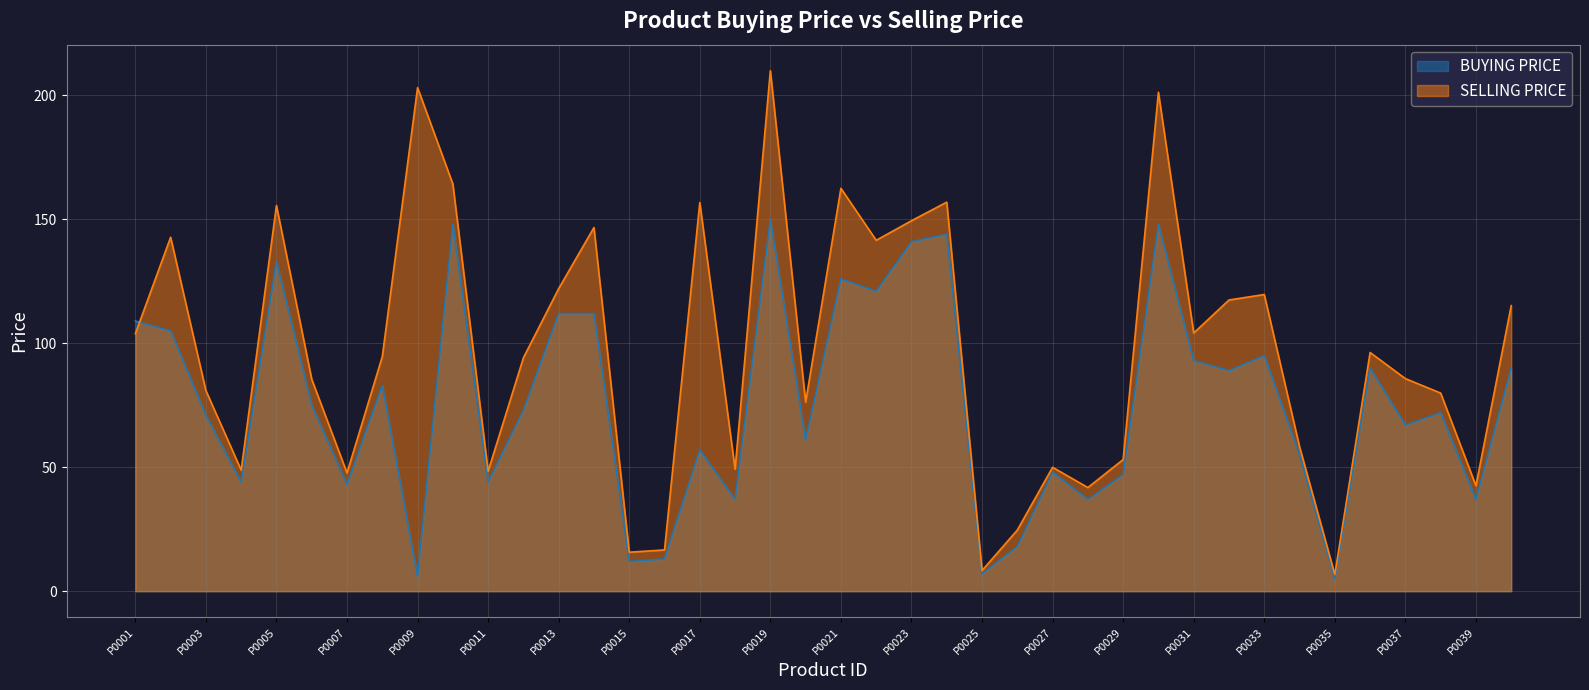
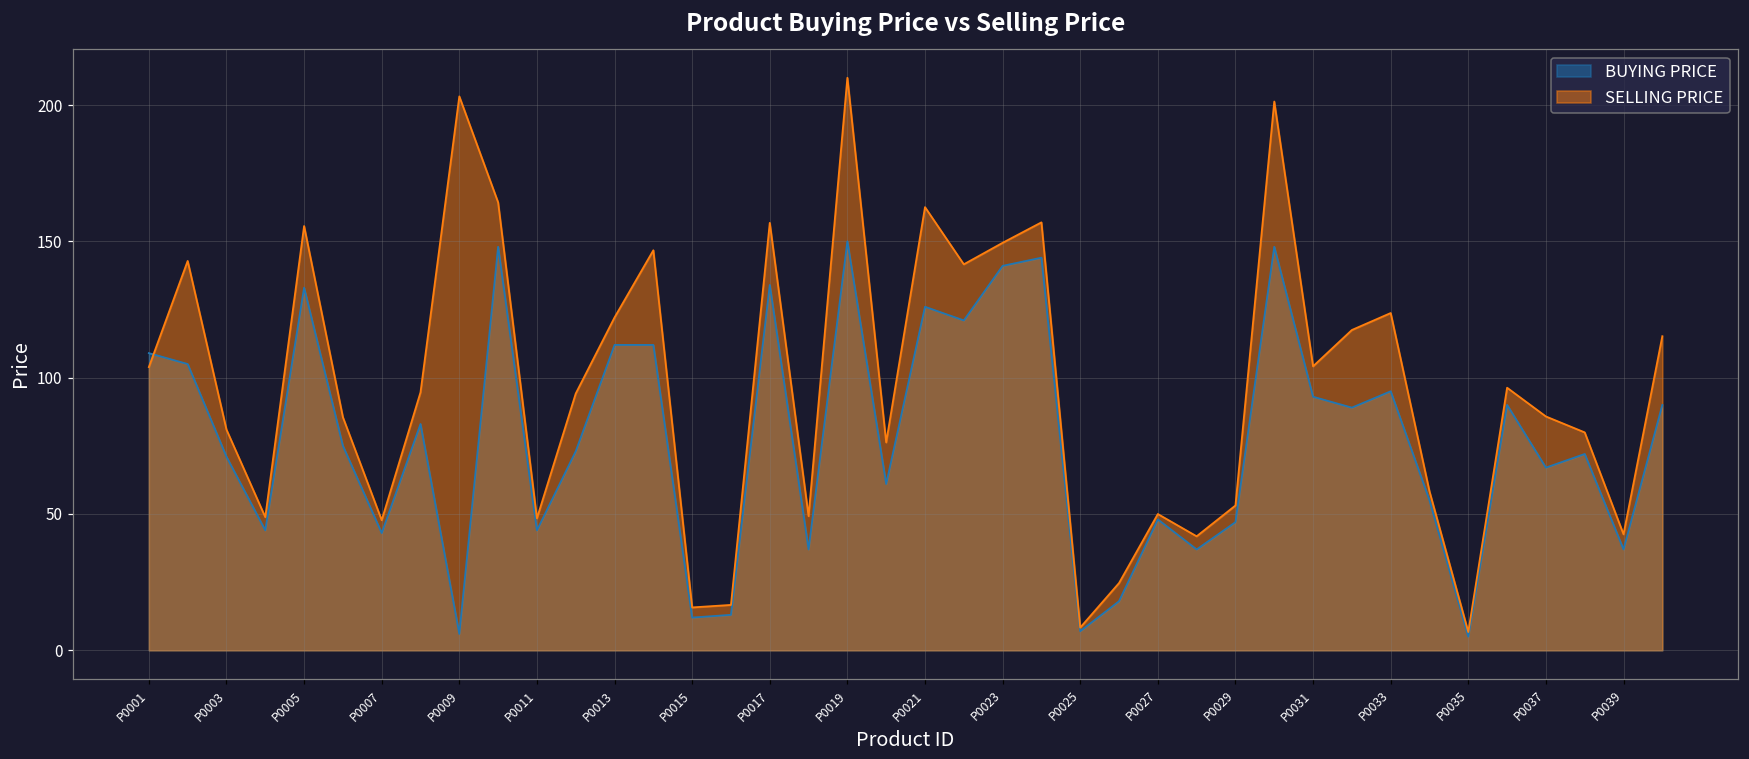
BUYING PRICE, P0017: 57 -> 134
SELLING PRICE, P0033: 120 -> 124
